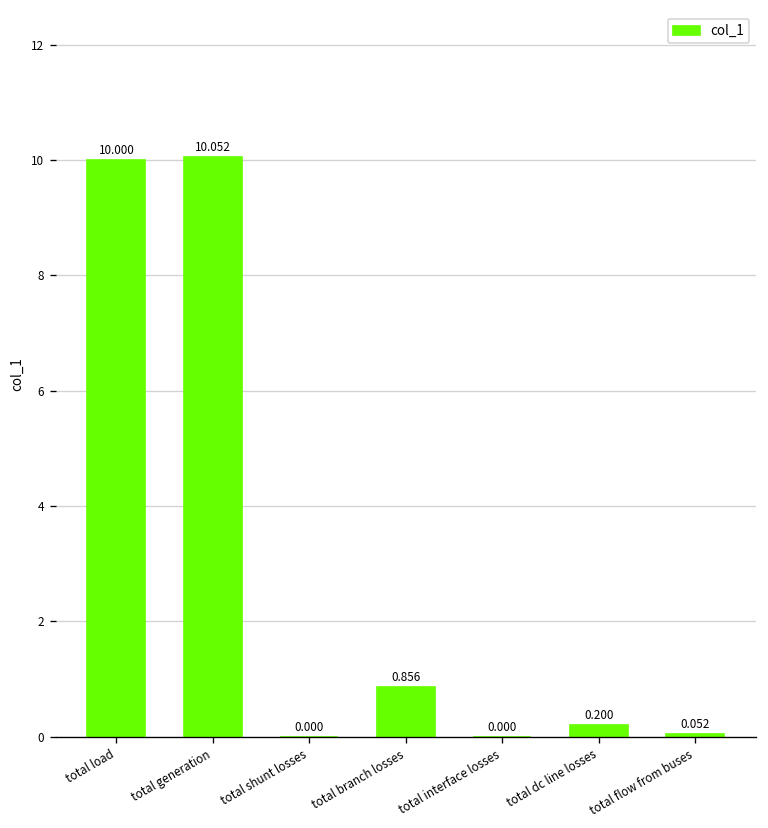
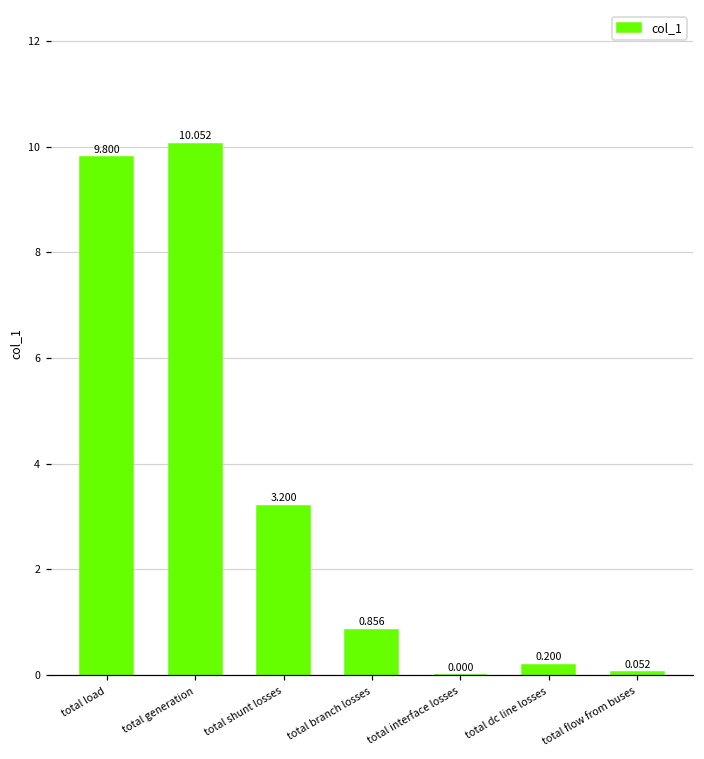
total load: 10.000 -> 9.800
total shunt losses: 0.000 -> 3.200
